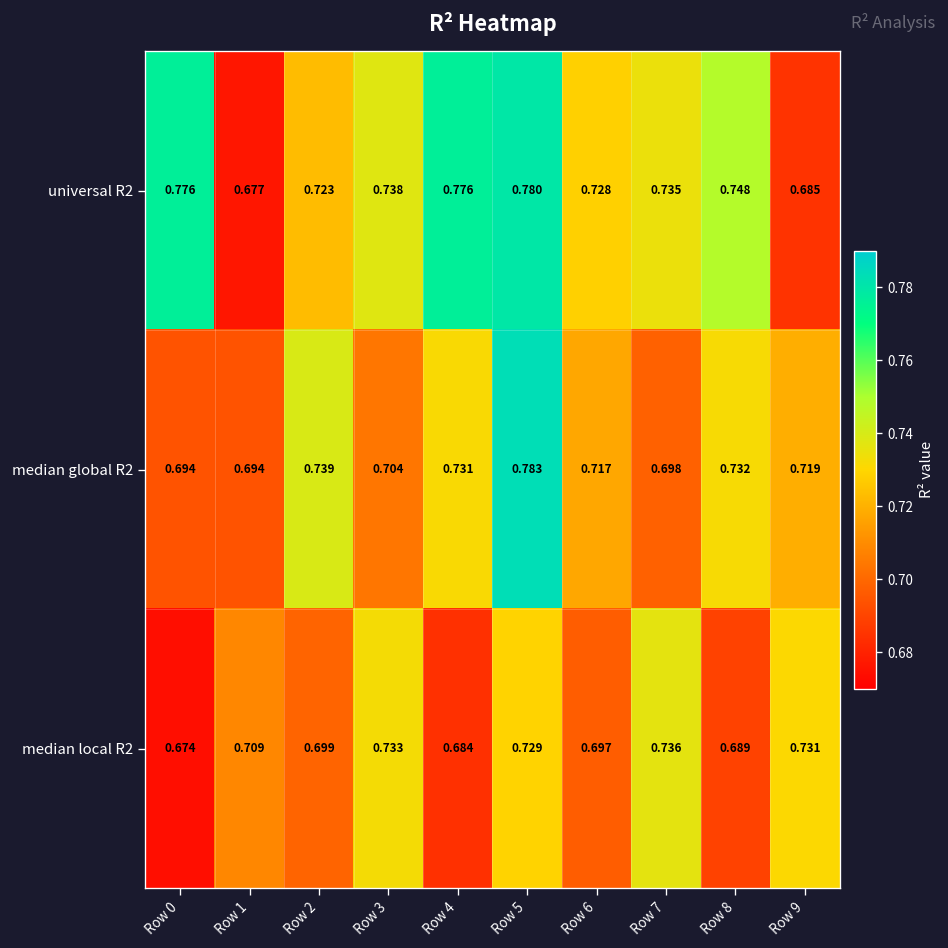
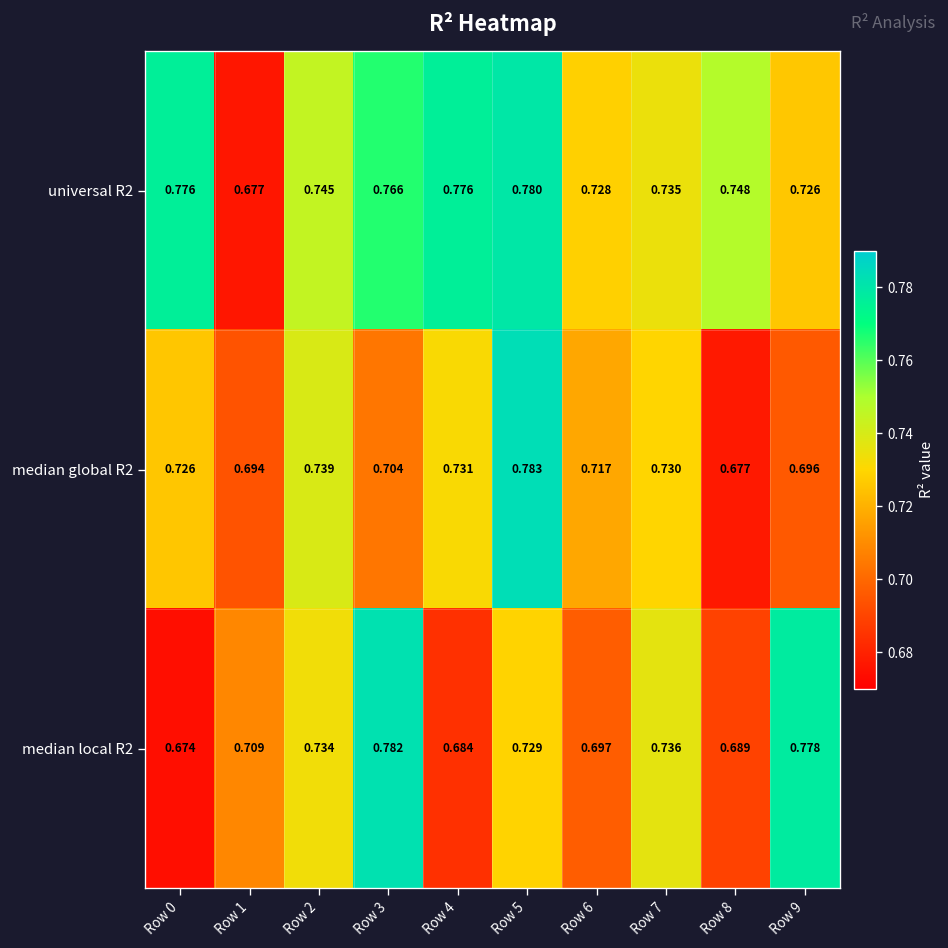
universal R2, Row 2: 0.723 -> 0.745
universal R2, Row 3: 0.738 -> 0.766
universal R2, Row 9: 0.685 -> 0.726
median global R2, Row 0: 0.694 -> 0.726
median global R2, Row 7: 0.698 -> 0.730
median global R2, Row 8: 0.732 -> 0.677
median global R2, Row 9: 0.719 -> 0.696
median local R2, Row 2: 0.699 -> 0.734
median local R2, Row 3: 0.733 -> 0.782
median local R2, Row 9: 0.731 -> 0.778
